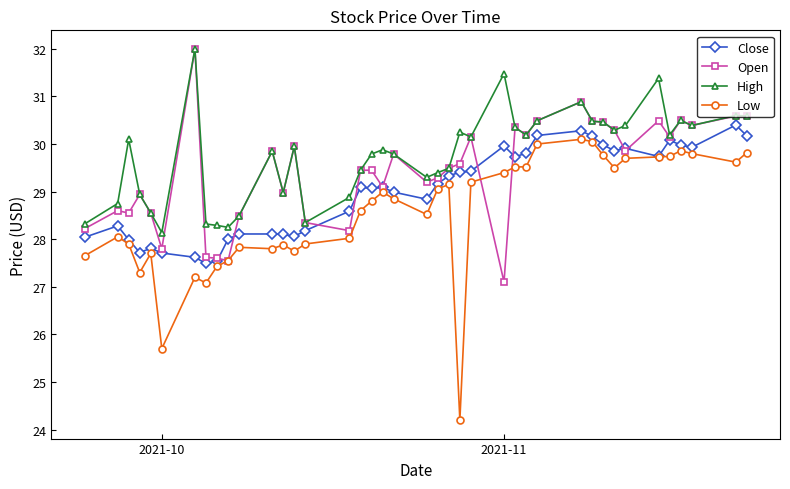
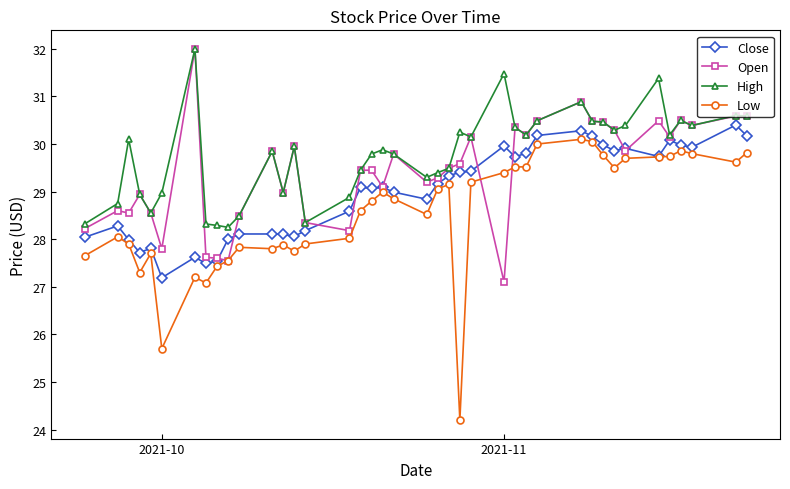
Close, 2021-10: 27.7 -> 27.2
High, 2021-10: 28.1 -> 29.0
